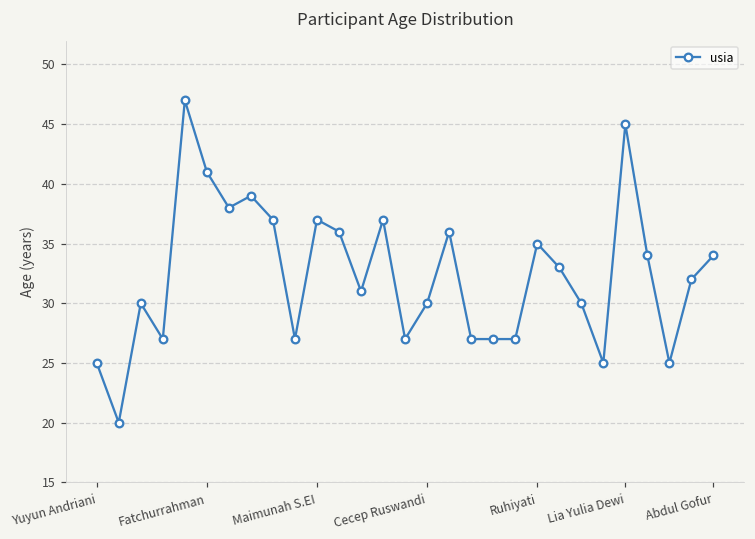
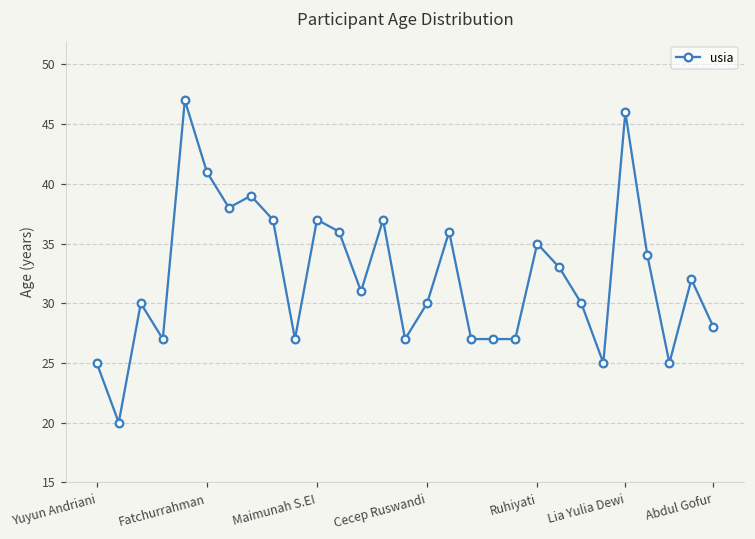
Lia Yulia Dewi: 45 -> 46
Abdul Gofur: 34 -> 28
